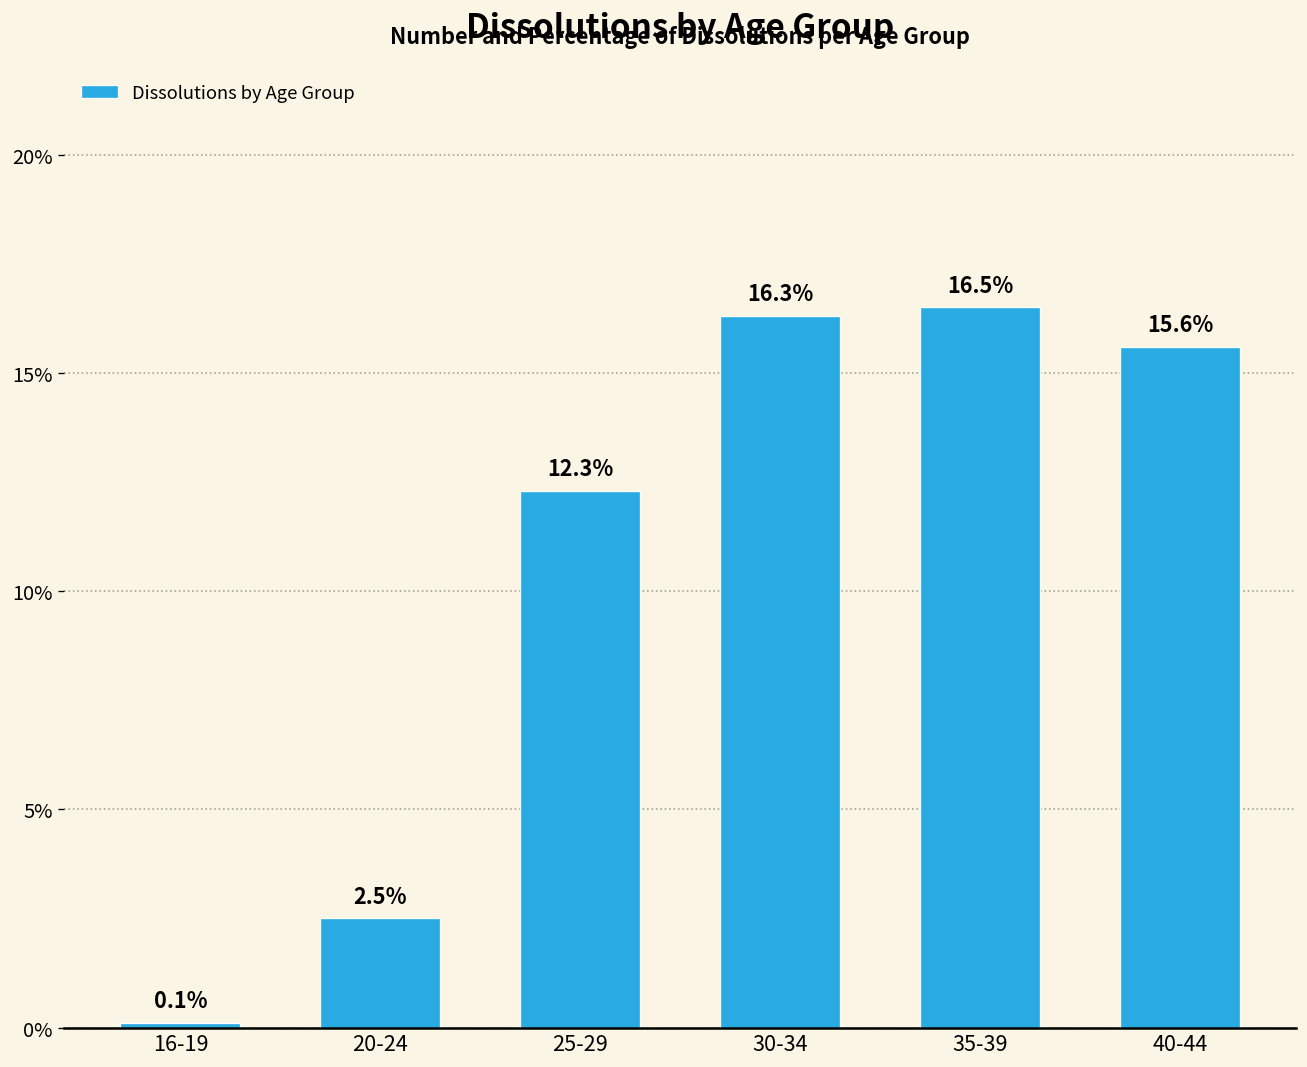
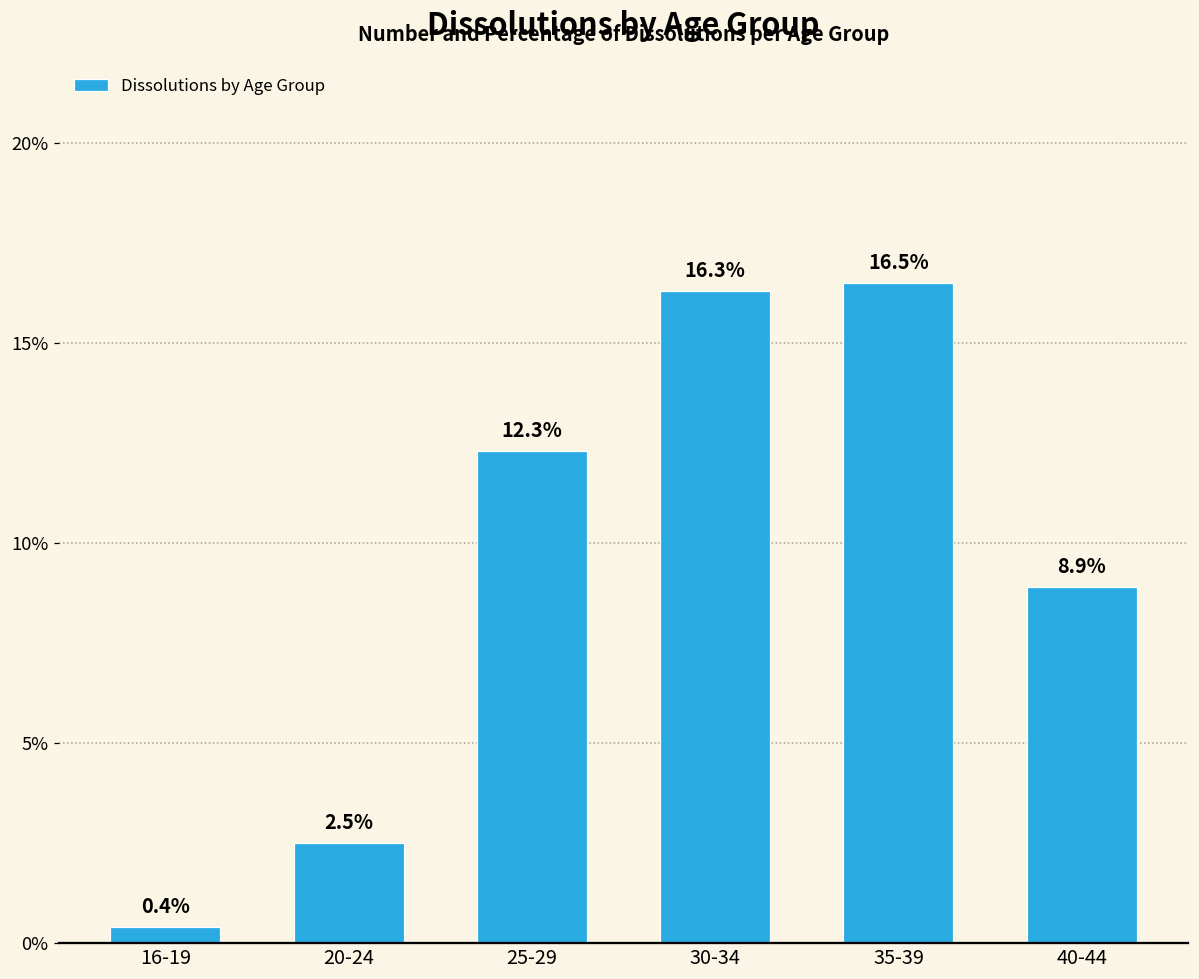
16-19: 0.1% -> 0.4%
40-44: 15.6% -> 8.9%
